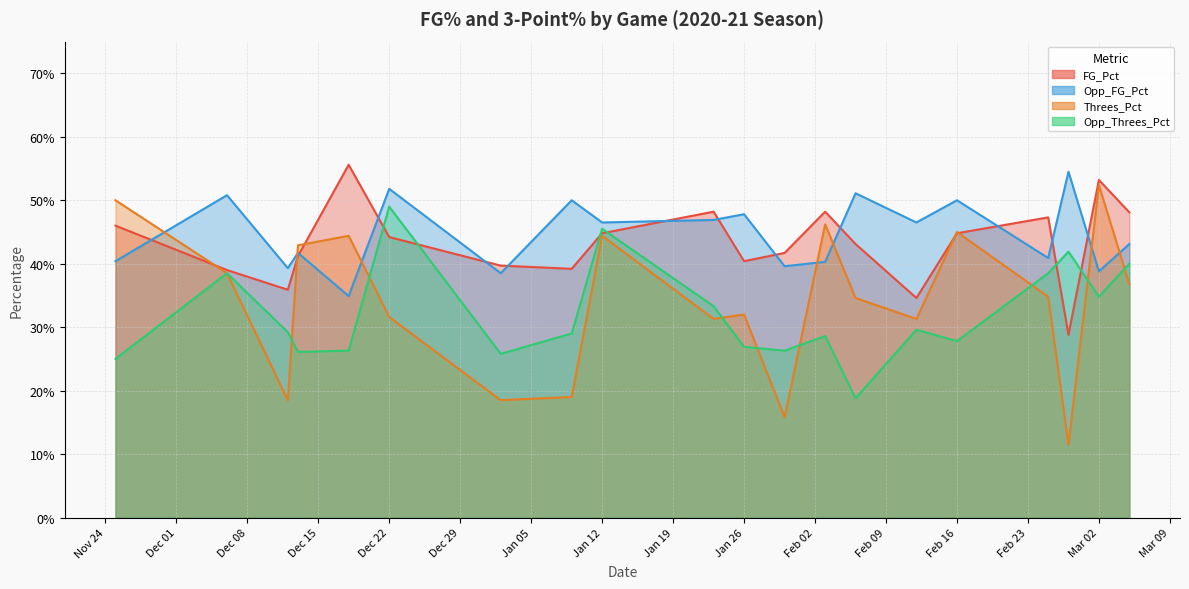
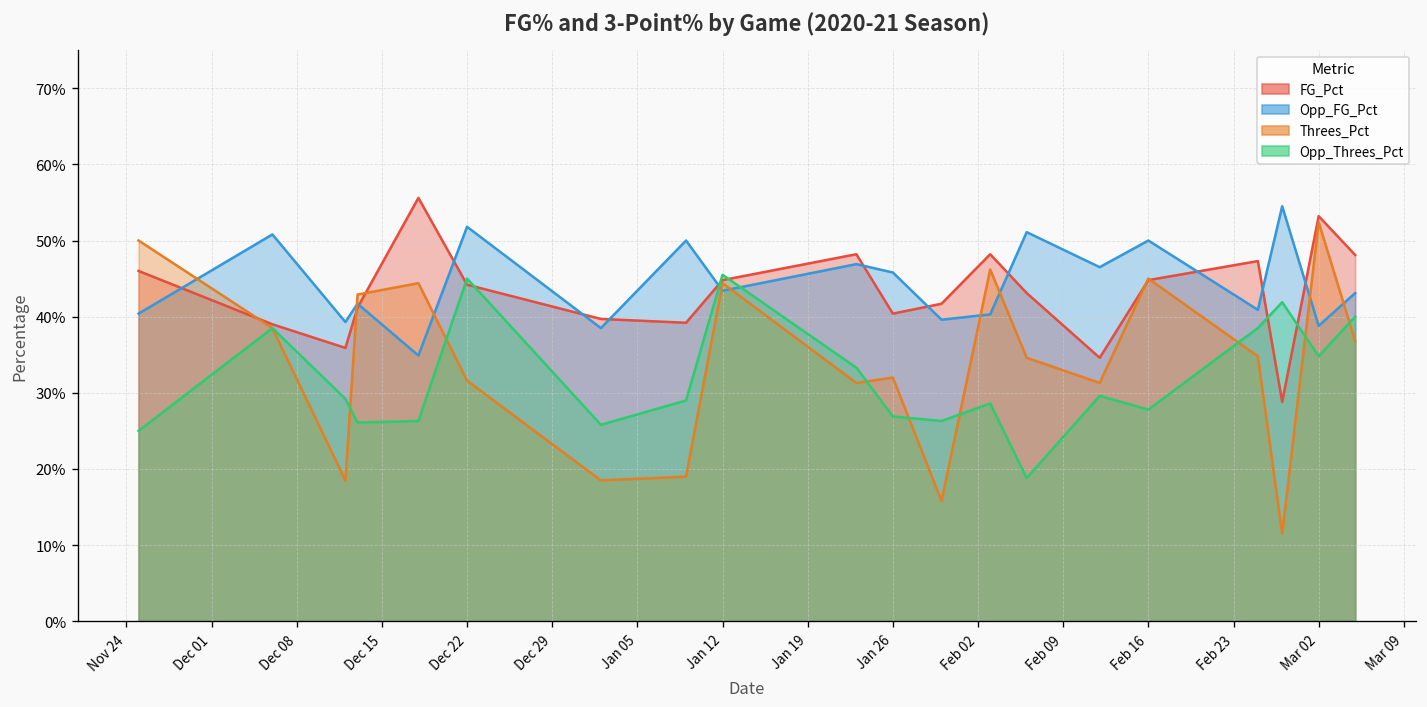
Opp_Threes_Pct, Dec 22: 49% -> 45%
Opp_FG_Pct, Jan 12: 47% -> 43%
Opp_FG_Pct, Jan 26: 48% -> 46%
